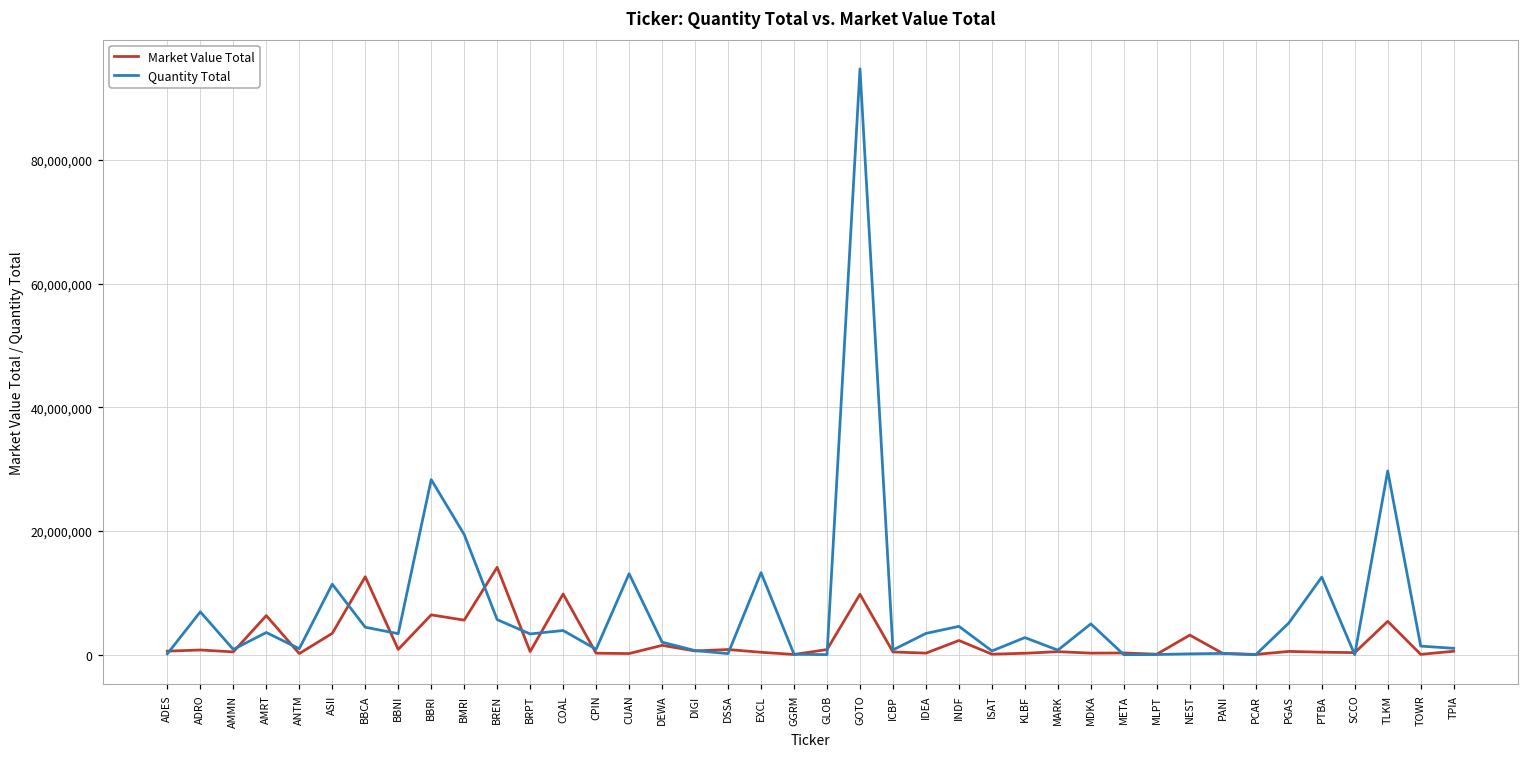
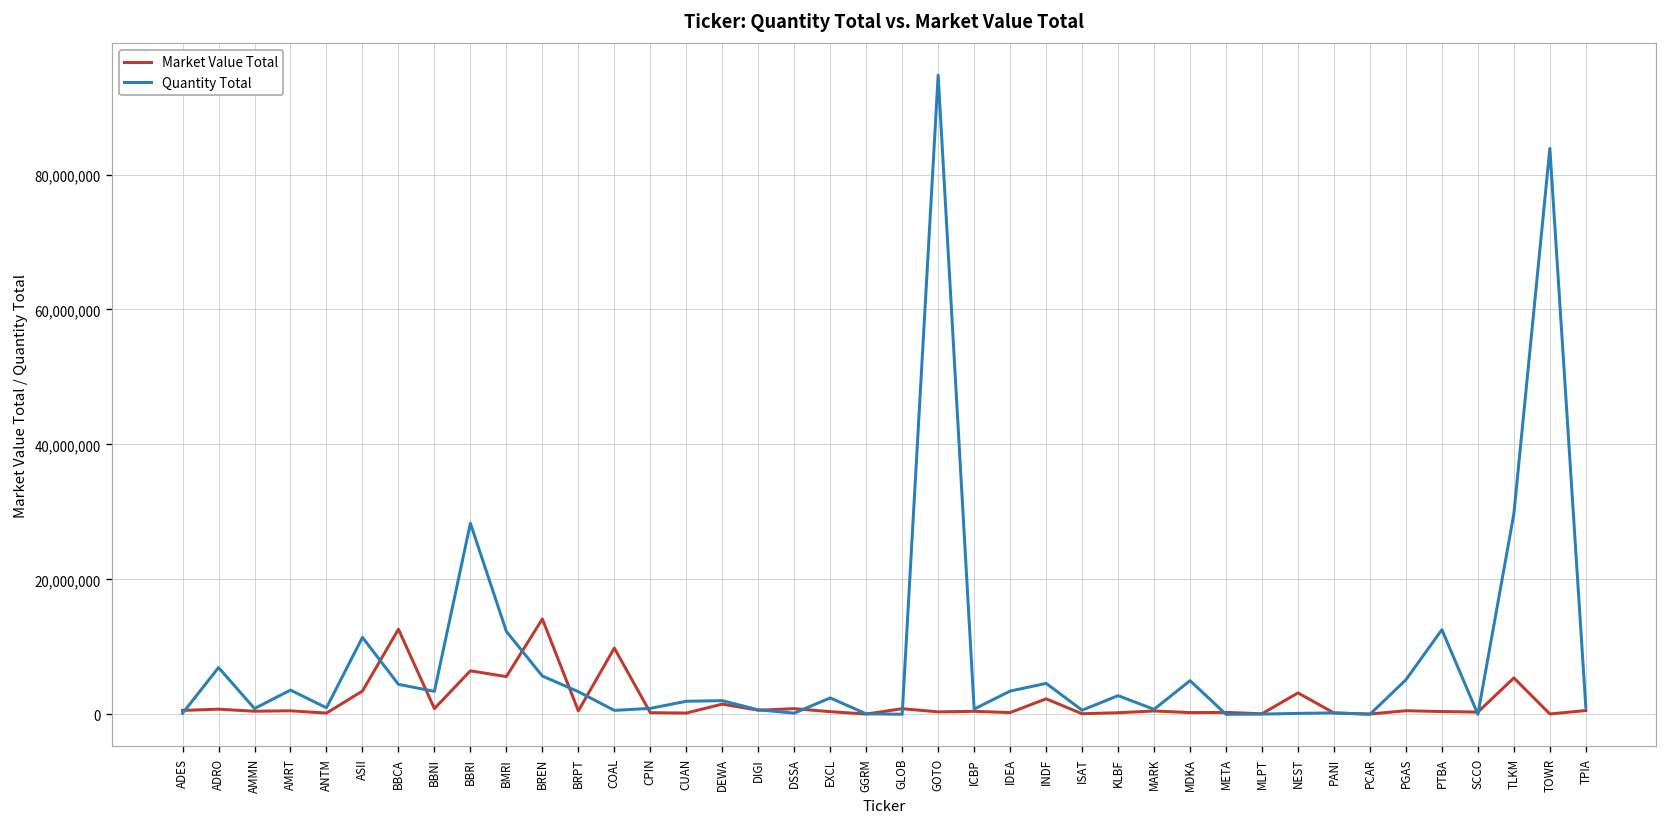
Market Value Total, AMRT: 6,000,000 -> 1,000,000
Quantity Total, BMRI: 19,000,000 -> 12,000,000
Quantity Total, COAL: 4,000,000 -> 1,000,000
Quantity Total, CUAN: 13,000,000 -> 2,000,000
Quantity Total, EXCL: 13,000,000 -> 2,000,000
Market Value Total, GOTO: 10,000,000 -> 0
Quantity Total, TOWR: 1,000,000 -> 84,000,000
